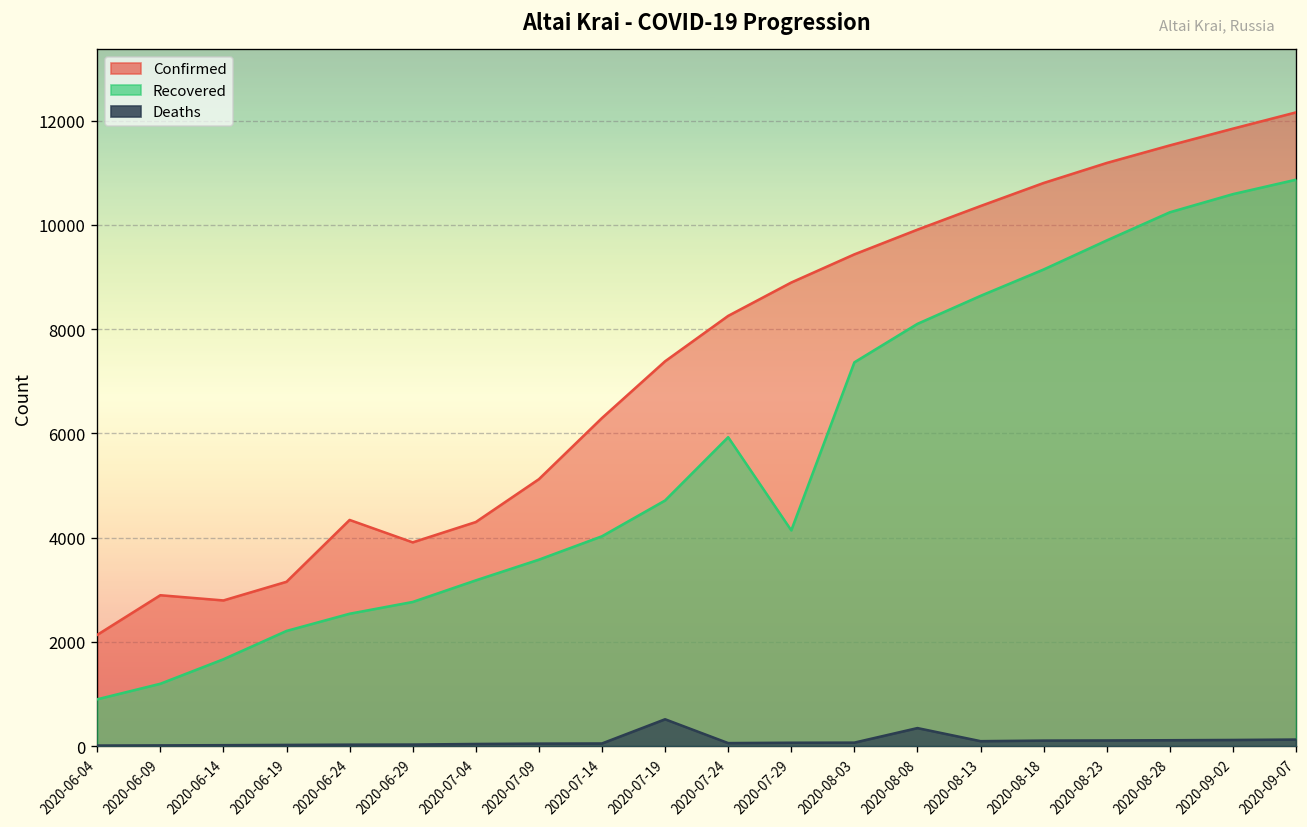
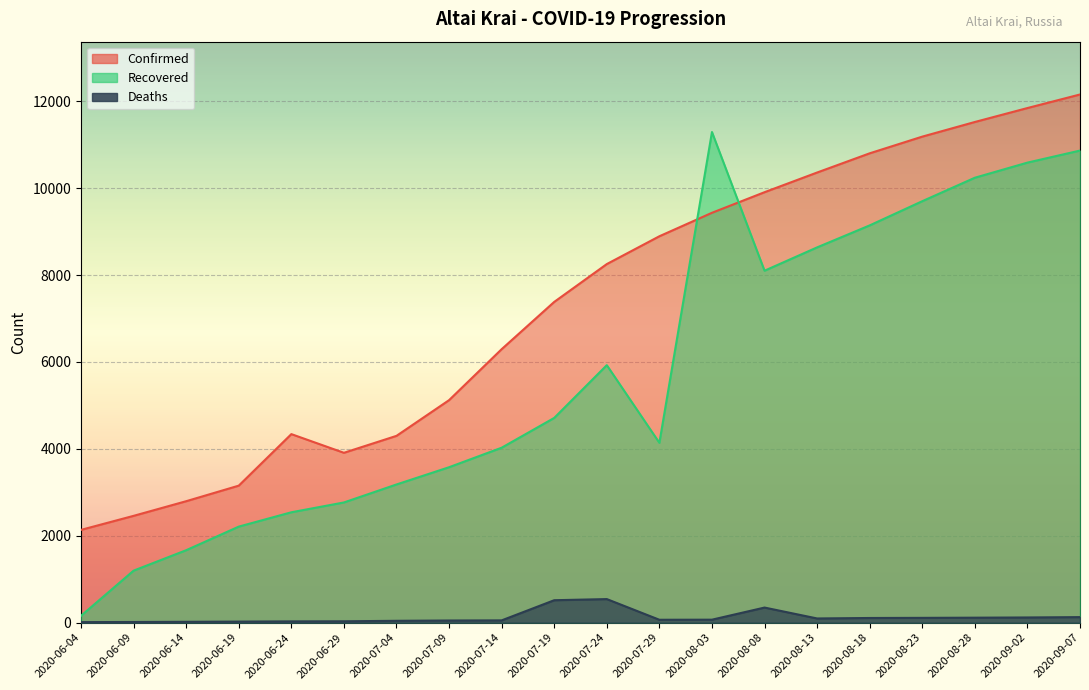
Recovered, 2020-06-04: 900 -> 200
Confirmed, 2020-06-09: 2900 -> 2500
Deaths, 2020-07-24: 100 -> 500
Recovered, 2020-08-03: 7400 -> 11300
